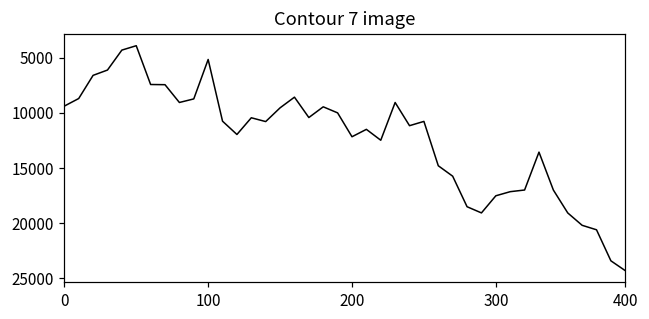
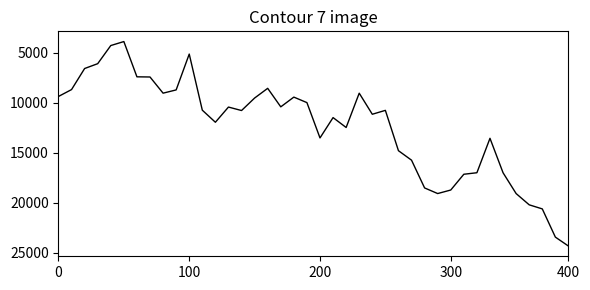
200: 12200 -> 13500
300: 17500 -> 18700
